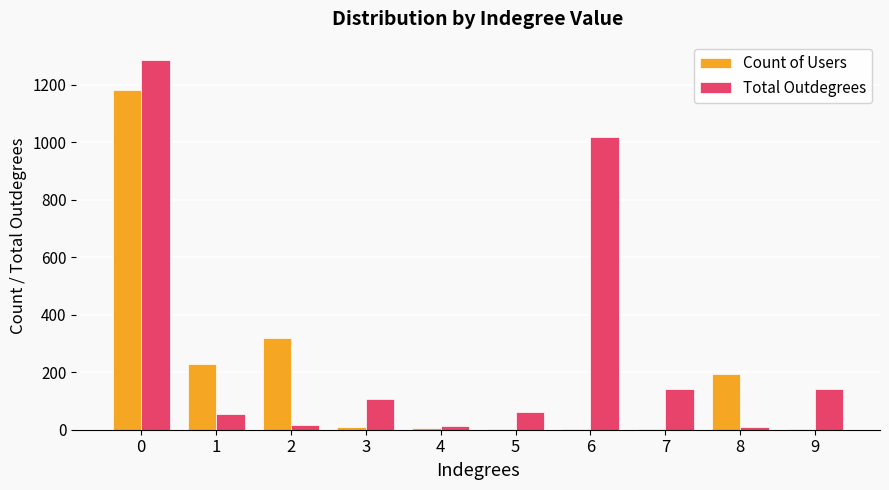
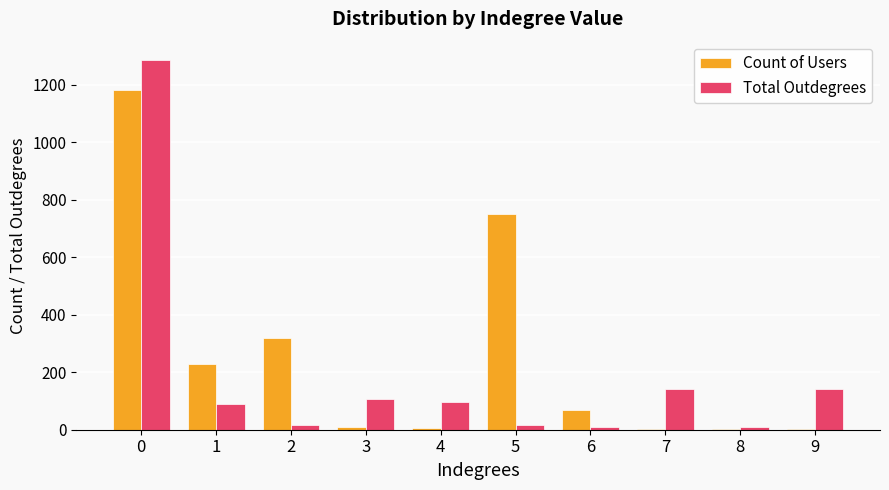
Total Outdegrees, 1: 50 -> 90
Total Outdegrees, 4: 10 -> 100
Count of Users, 5: 0 -> 750
Total Outdegrees, 5: 60 -> 20
Count of Users, 6: 0 -> 70
Total Outdegrees, 6: 1020 -> 10
Count of Users, 8: 190 -> 0
